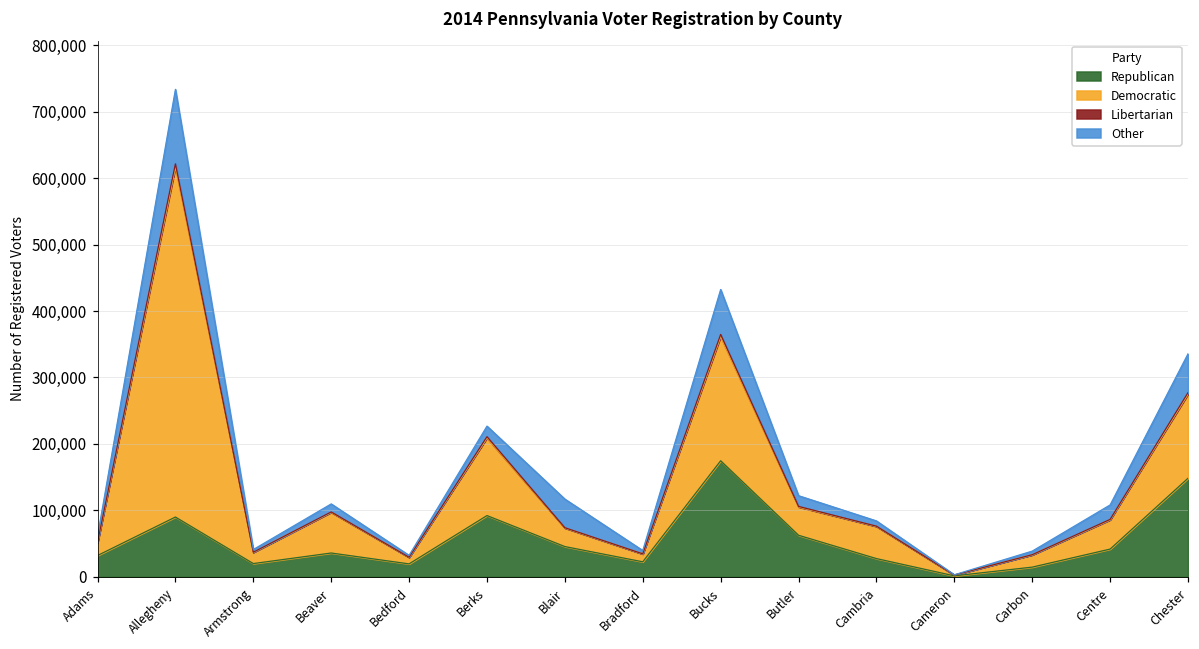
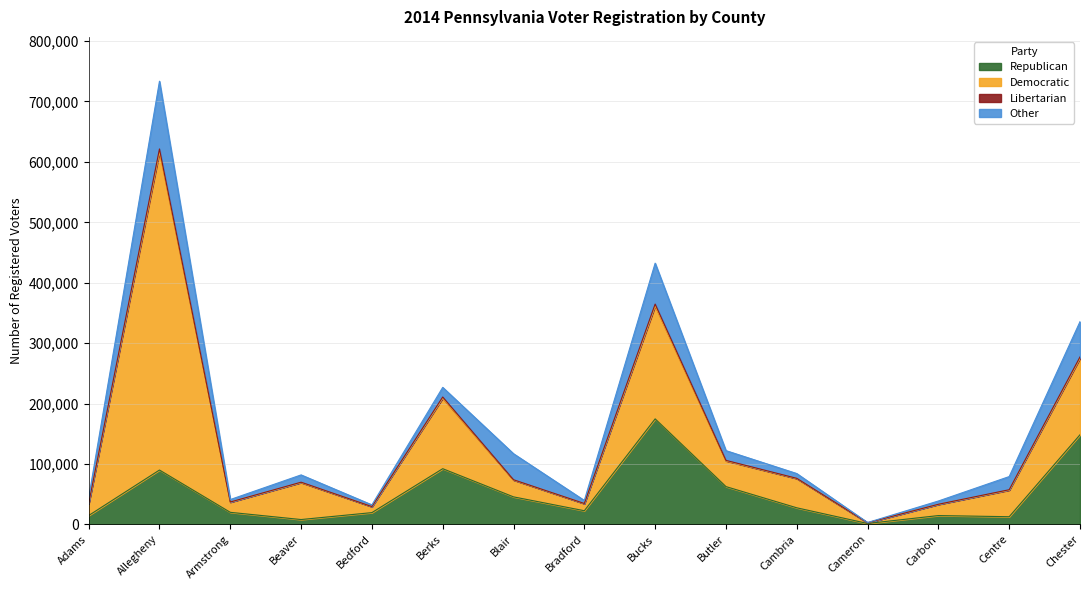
Republican, Adams: 30,000 -> 10,000
Republican, Beaver: 40,000 -> 10,000
Republican, Centre: 40,000 -> 10,000
